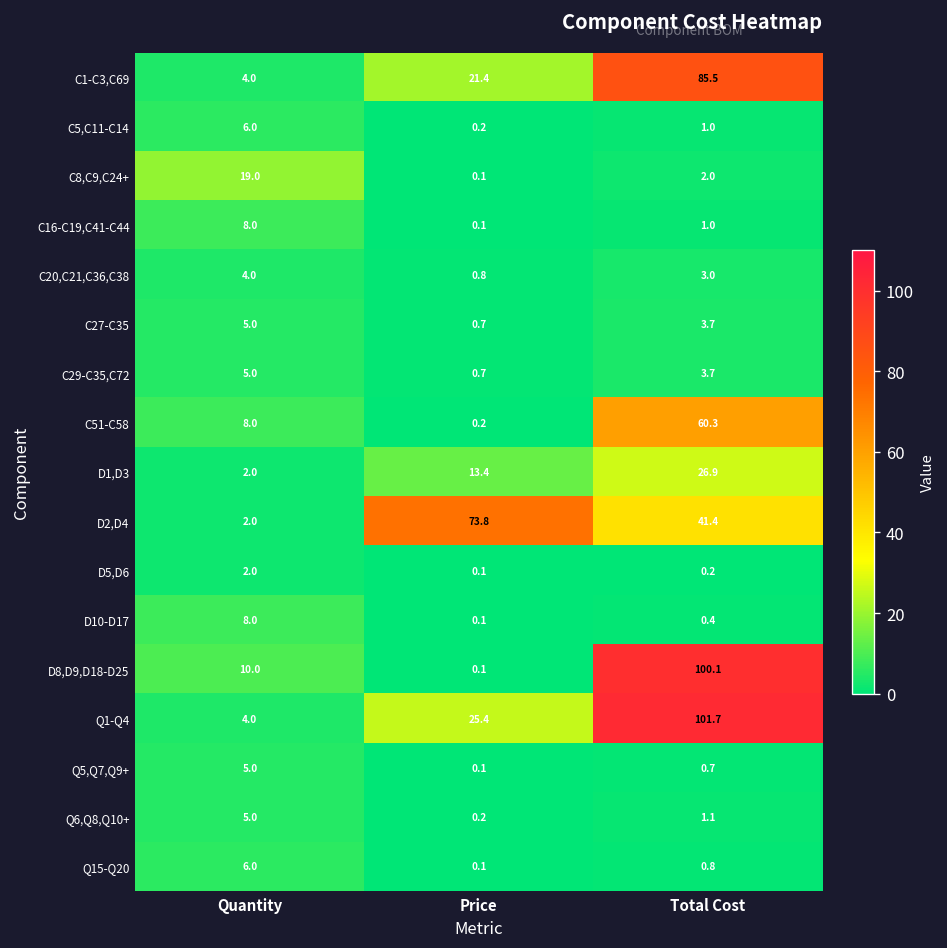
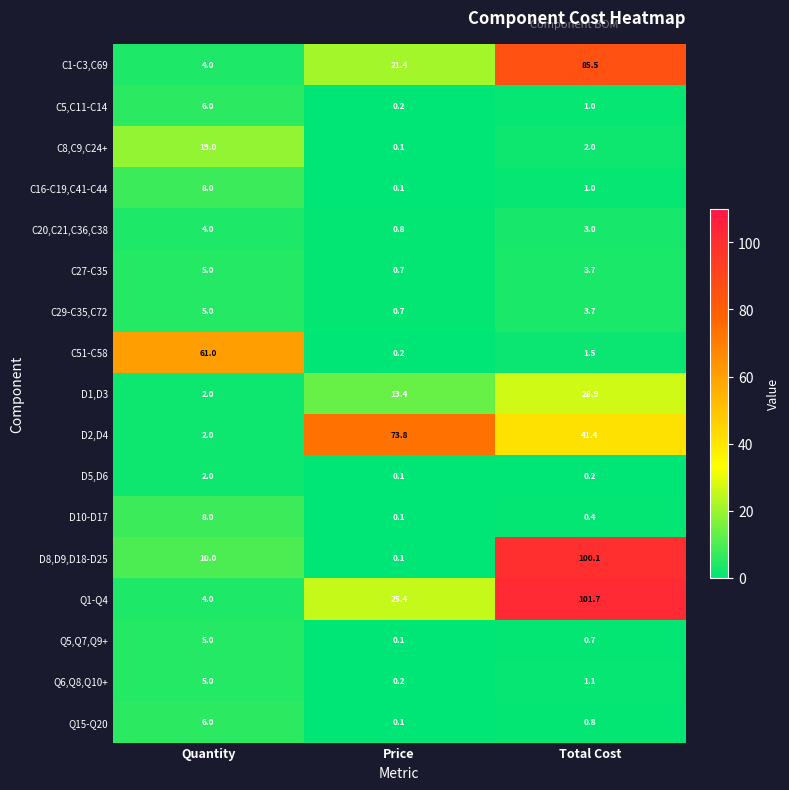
C51-C58, Quantity: 8.0 -> 61.0
C51-C58, Total Cost: 60.3 -> 1.5
